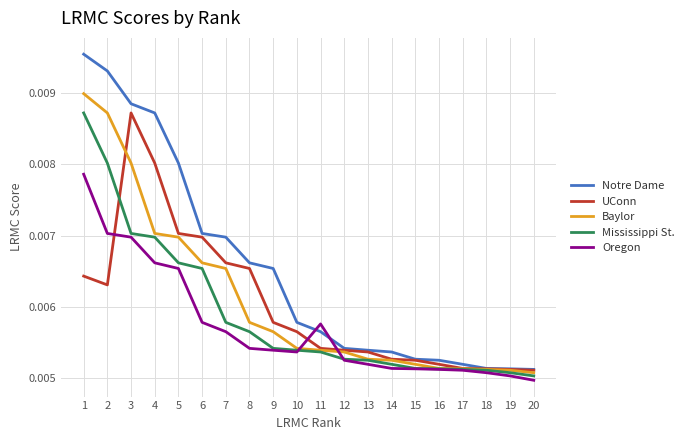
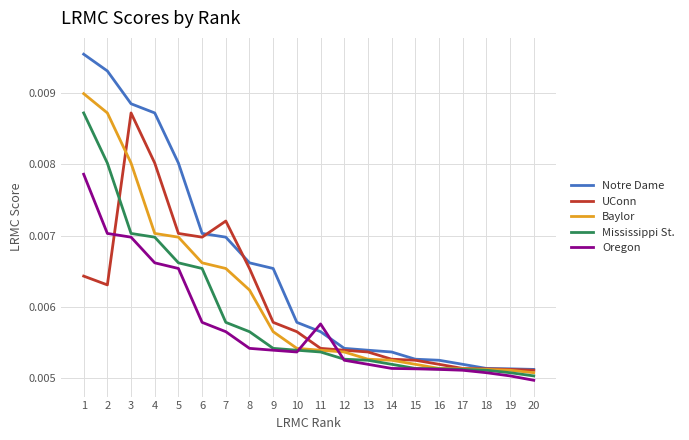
UConn, 7: 0.0066 -> 0.0072
Baylor, 8: 0.0058 -> 0.0062
